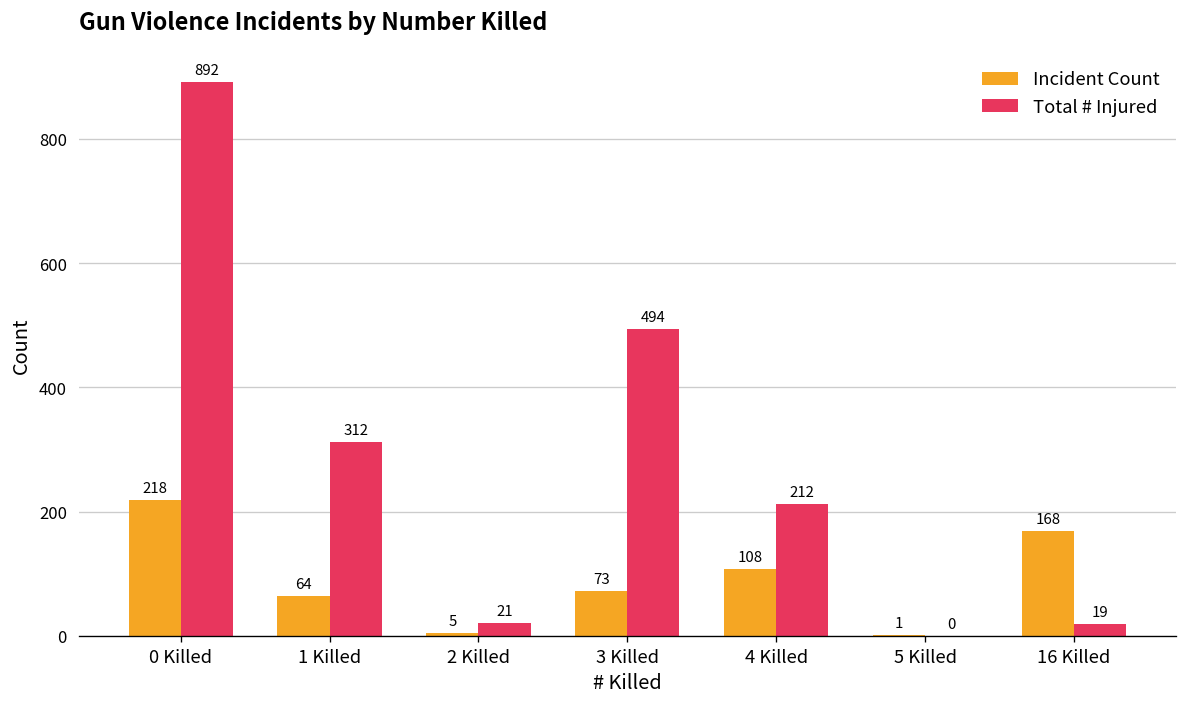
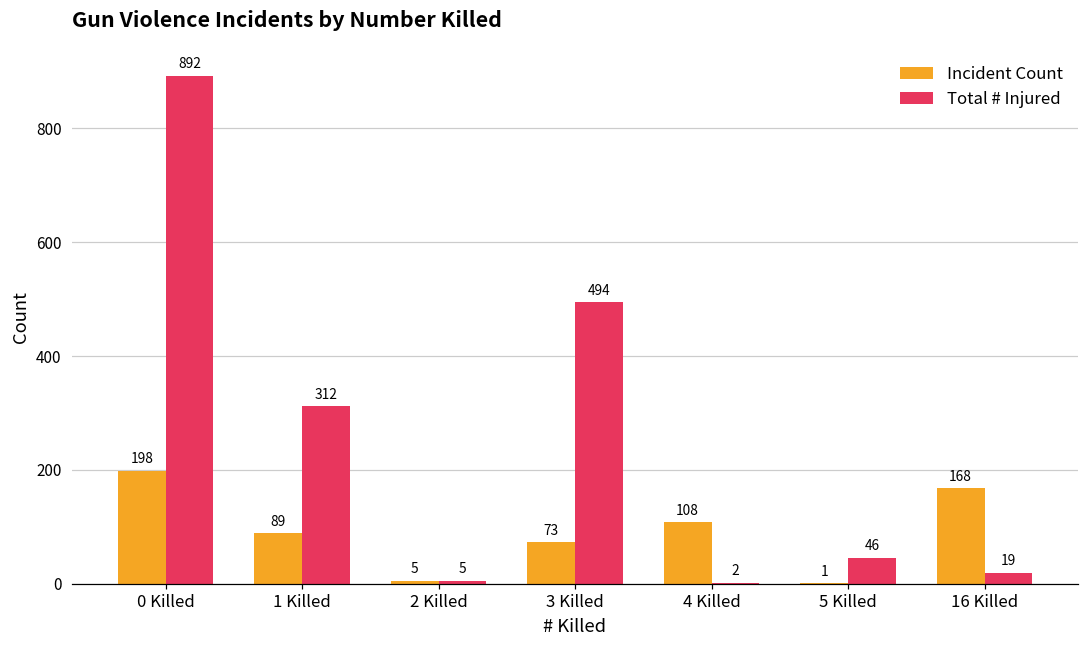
Incident Count, 0 Killed: 218 -> 198
Incident Count, 1 Killed: 64 -> 89
Total # Injured, 2 Killed: 21 -> 5
Total # Injured, 4 Killed: 212 -> 2
Total # Injured, 5 Killed: 0 -> 46
